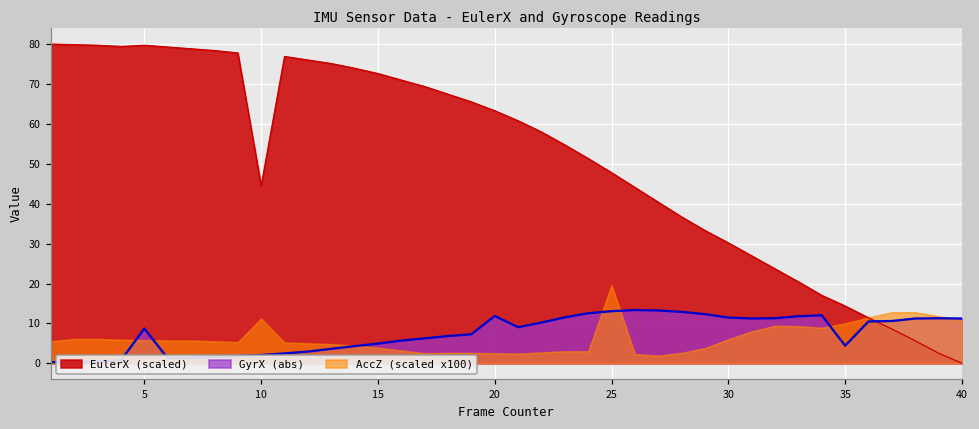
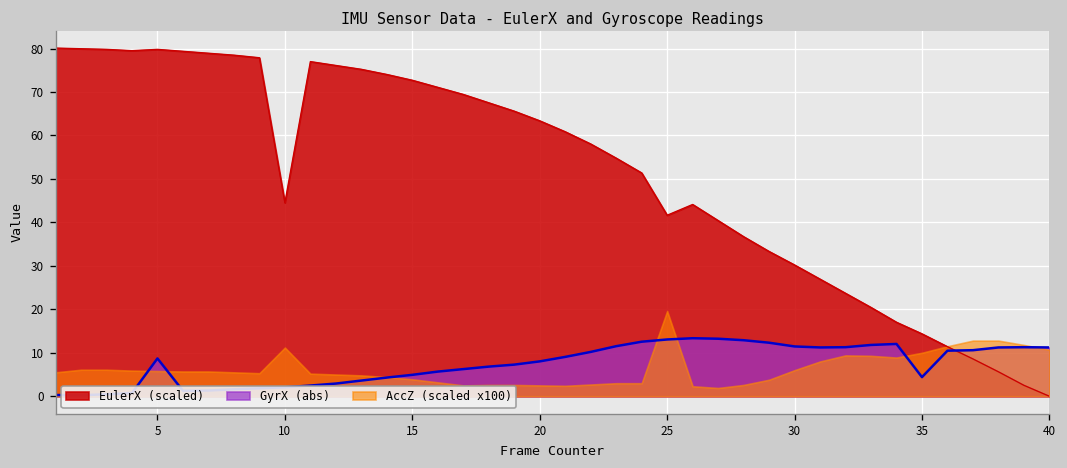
GyrX (abs), 20: 12 -> 8
EulerX (scaled), 25: 48 -> 42
